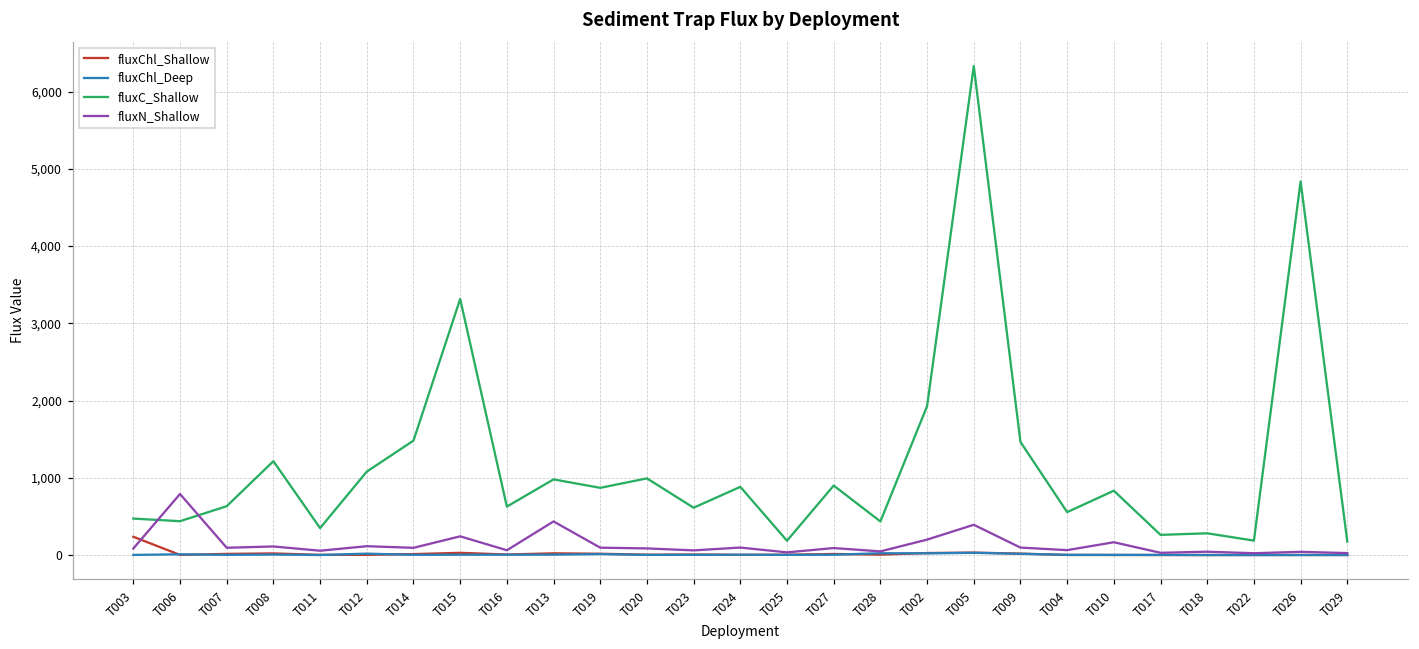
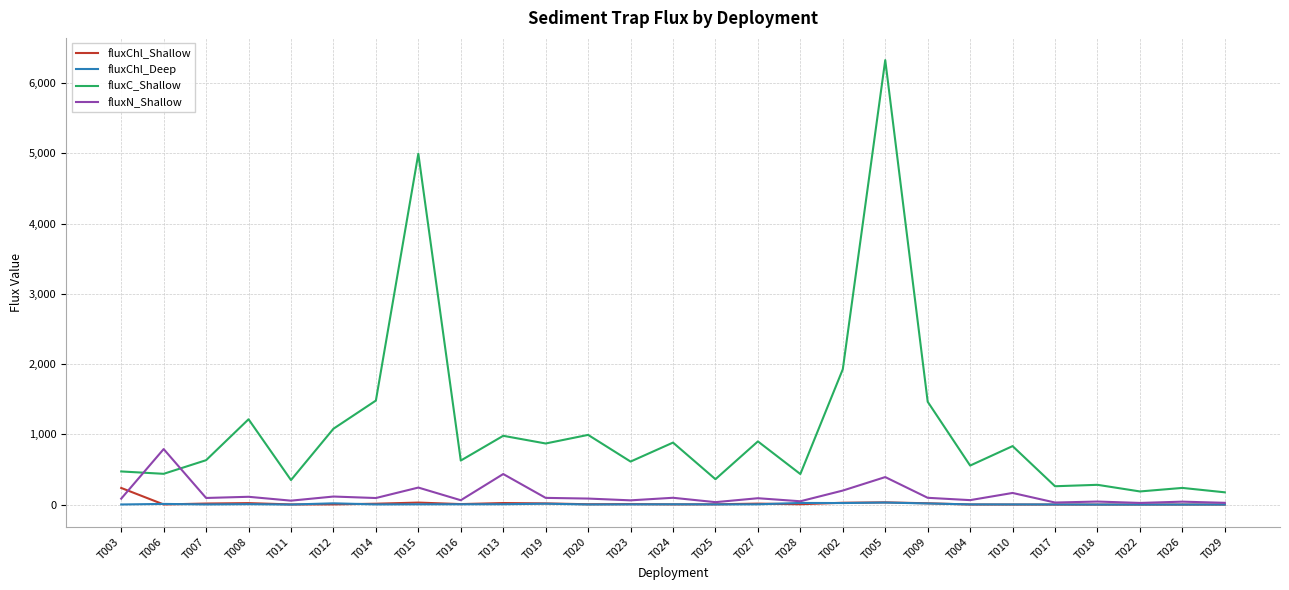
fluxC_Shallow, T015: 3,300 -> 5,000
fluxC_Shallow, T025: 200 -> 400
fluxC_Shallow, T026: 4,800 -> 200
